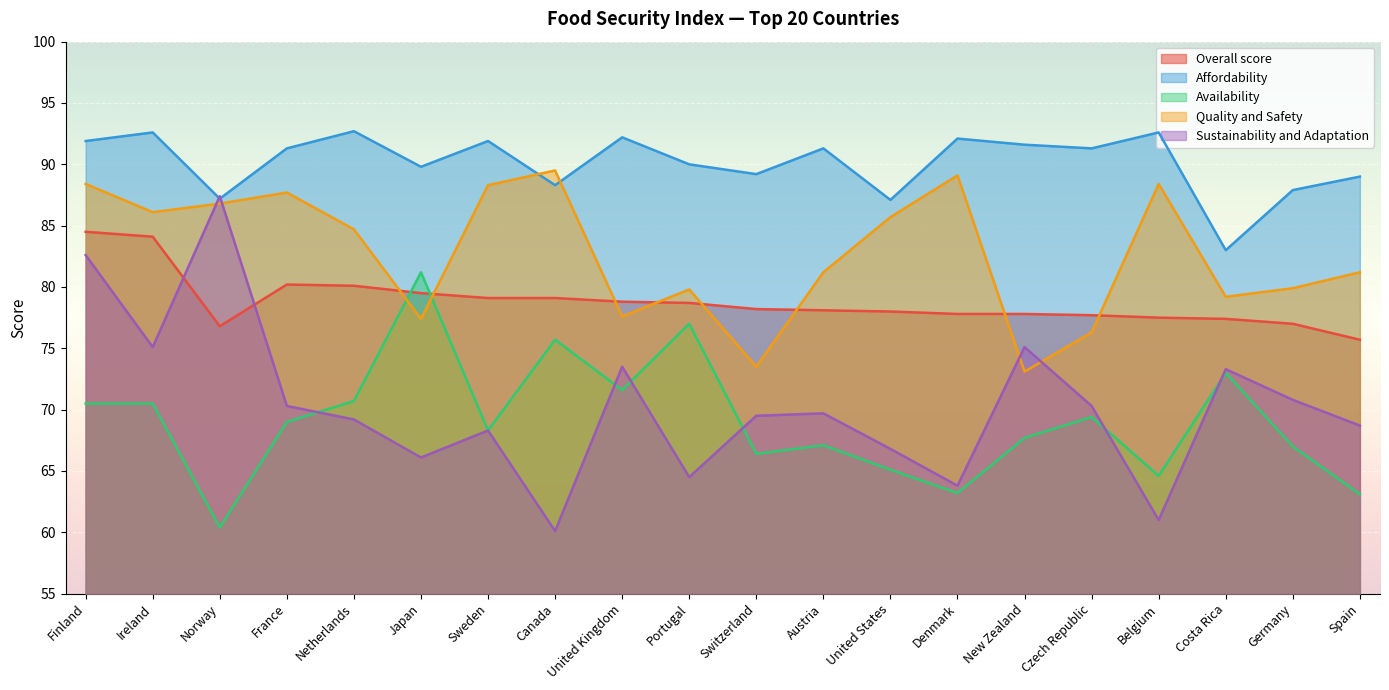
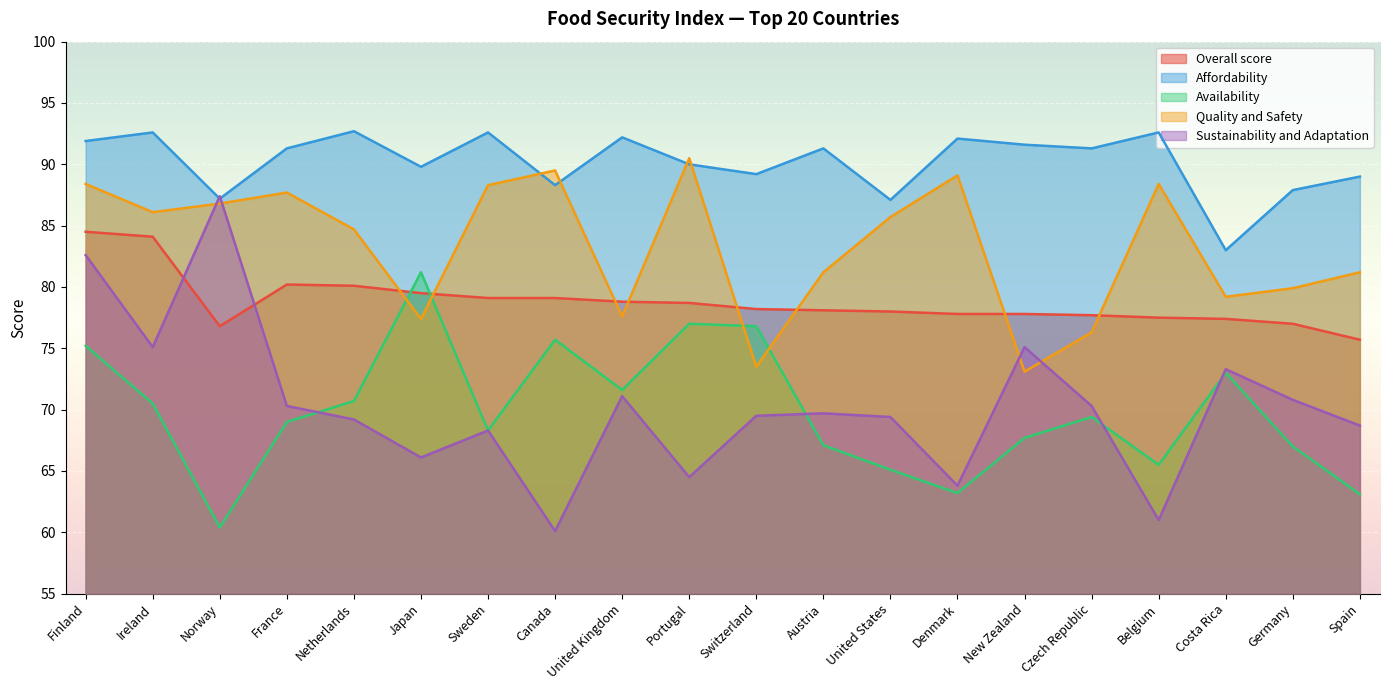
Availability, Finland: 70.5 -> 75.2
Affordability, Sweden: 91.9 -> 92.6
Sustainability and Adaptation, United Kingdom: 73.5 -> 71.1
Quality and Safety, Portugal: 79.8 -> 90.5
Availability, Switzerland: 66.4 -> 76.8
Sustainability and Adaptation, United States: 66.8 -> 69.4
Availability, Belgium: 64.6 -> 65.5
